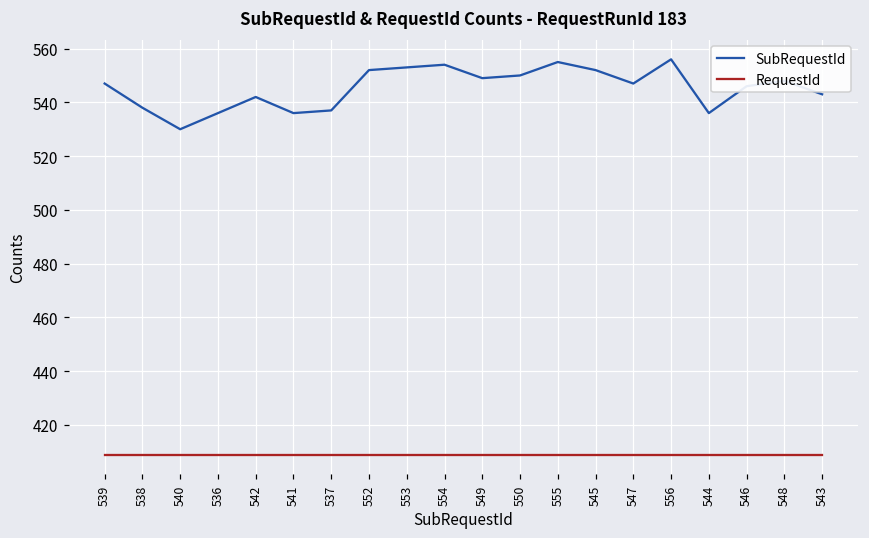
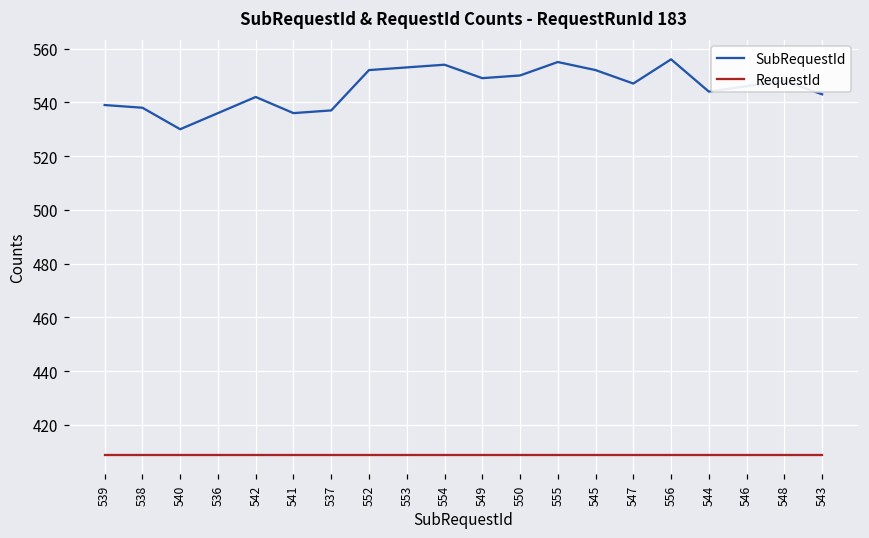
SubRequestId, 539: 547 -> 539
SubRequestId, 544: 536 -> 544
